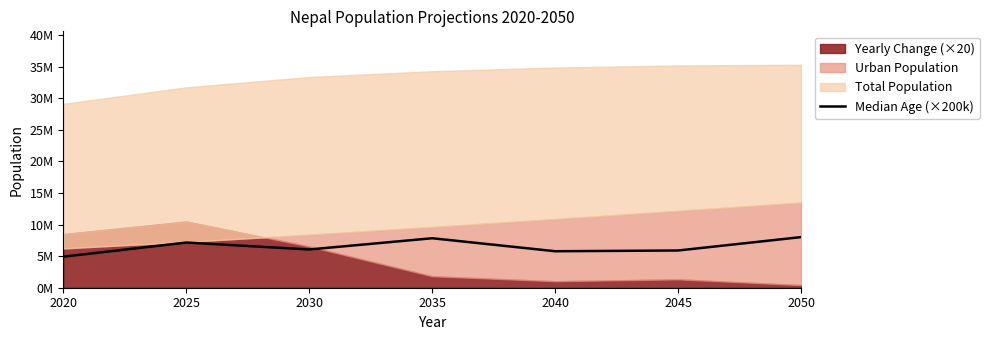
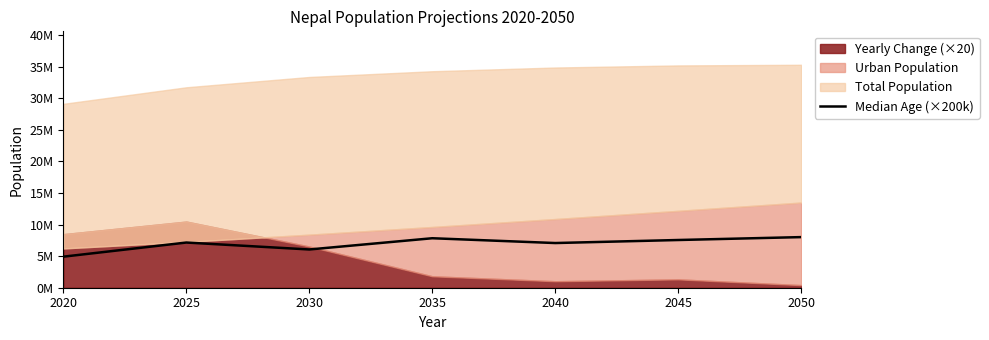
Median Age (×200k), 2040: 6000000 -> 7000000
Median Age (×200k), 2045: 6000000 -> 8000000
